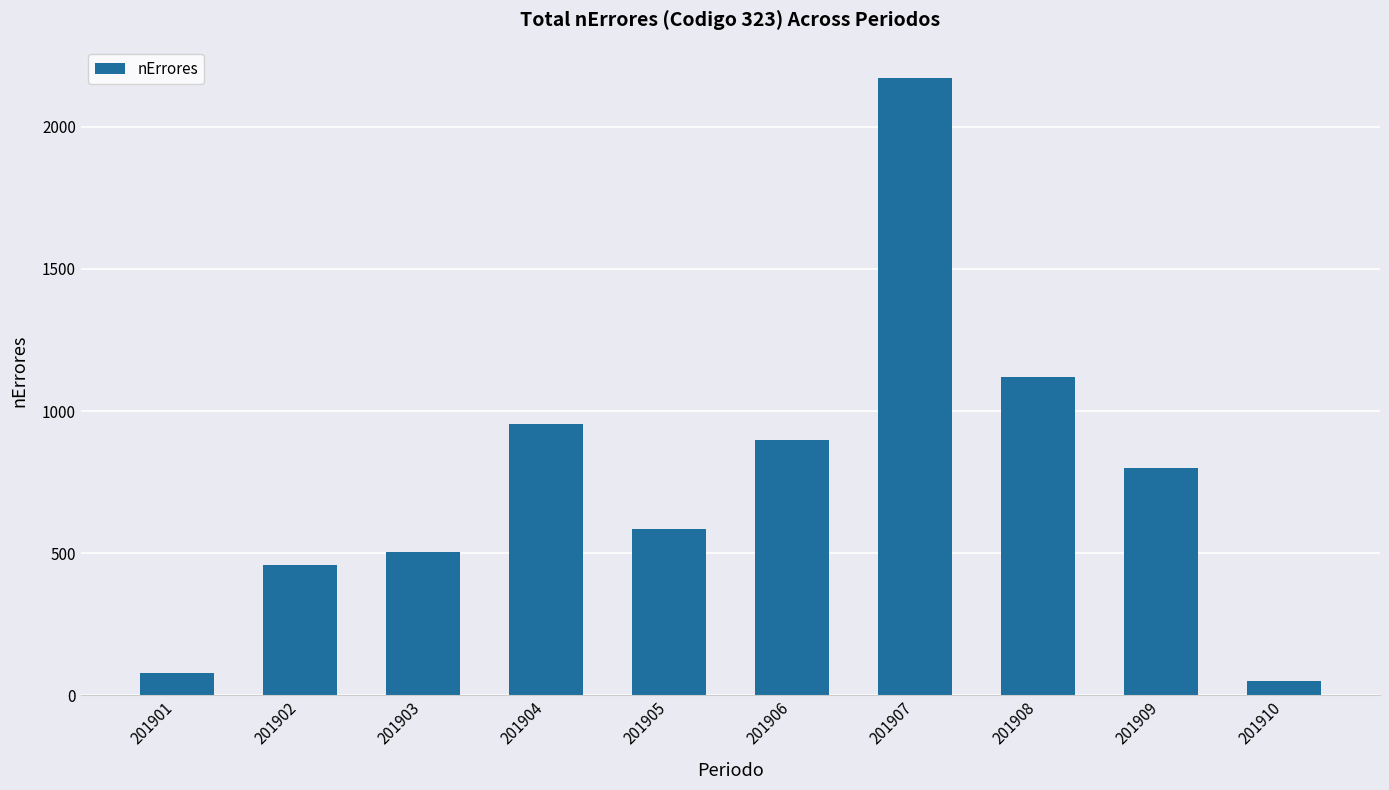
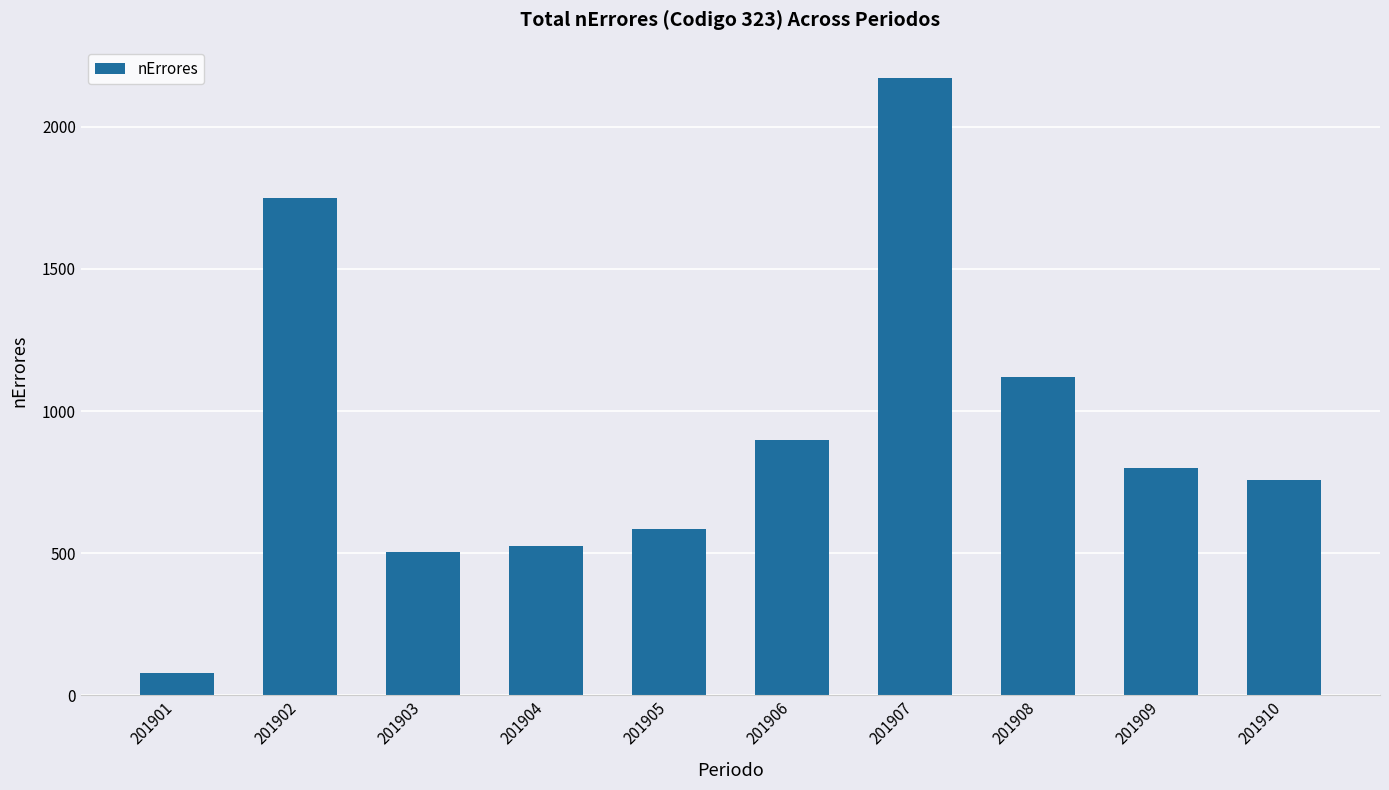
201902: 460 -> 1750
201904: 960 -> 530
201910: 50 -> 760
